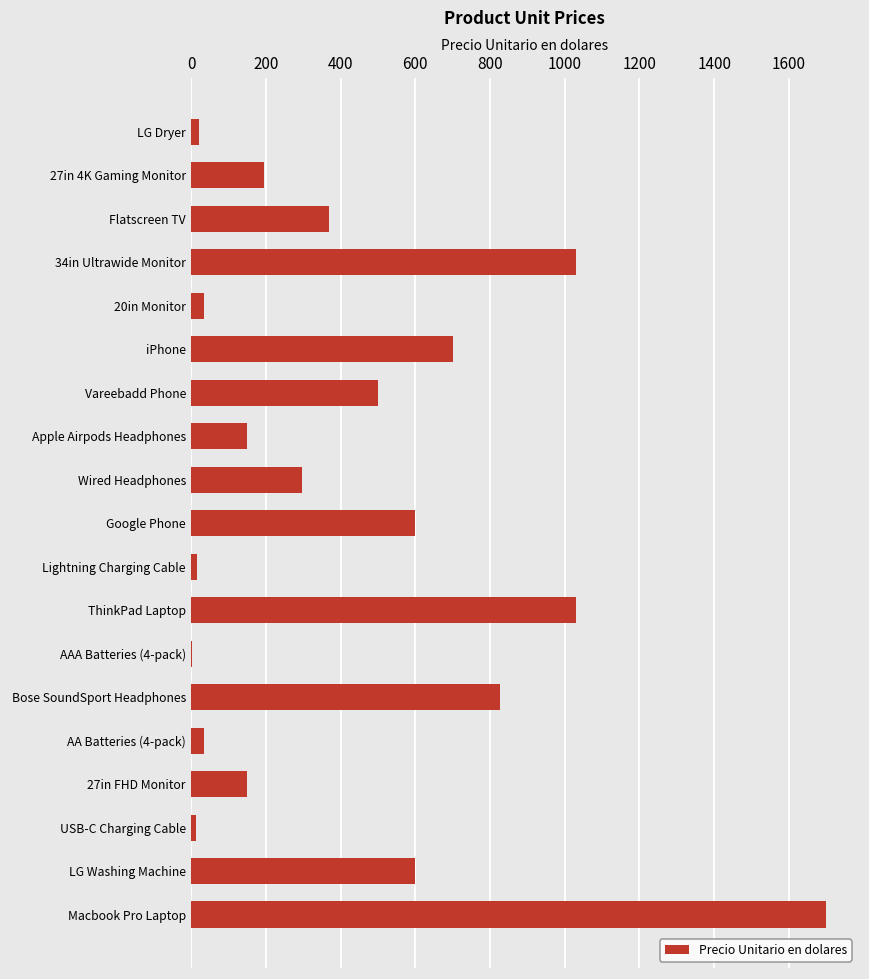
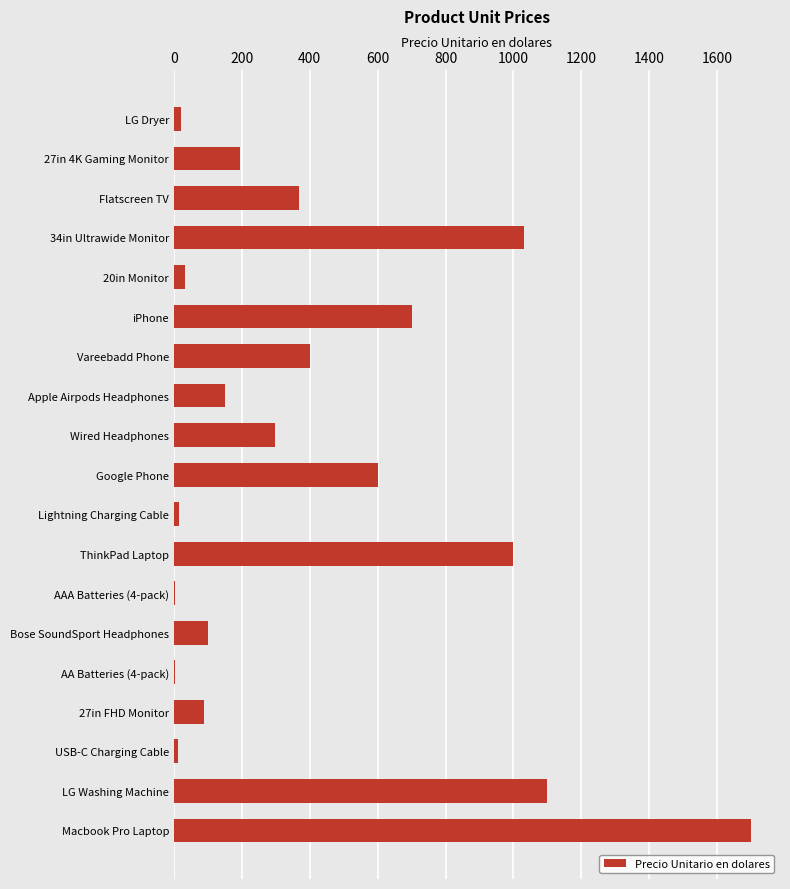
Vareebadd Phone: 500 -> 400
ThinkPad Laptop: 1030 -> 1000
Bose SoundSport Headphones: 830 -> 100
AA Batteries (4-pack): 30 -> 0
27in FHD Monitor: 150 -> 90
LG Washing Machine: 600 -> 1100
